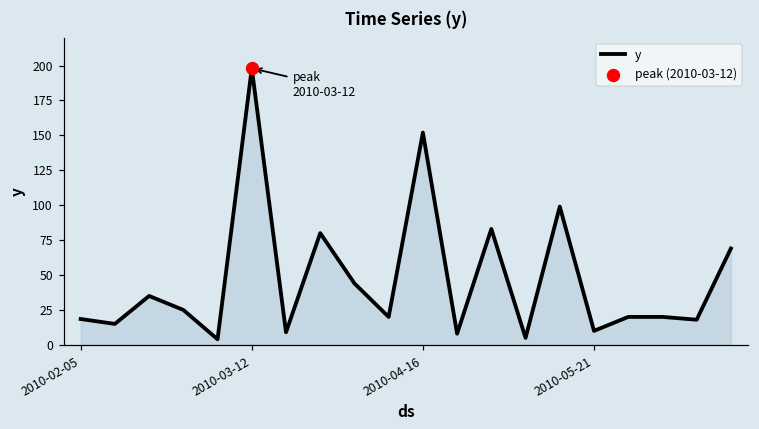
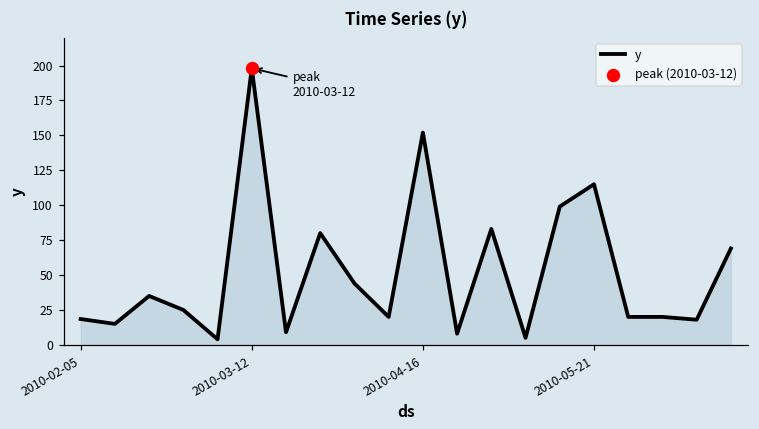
y, 2010-05-21: 10 -> 115
